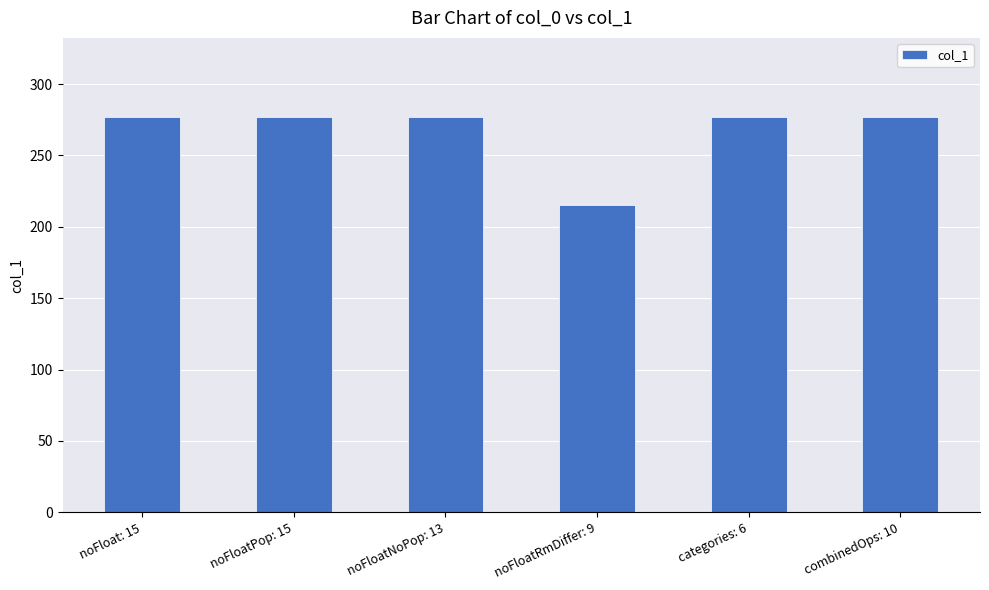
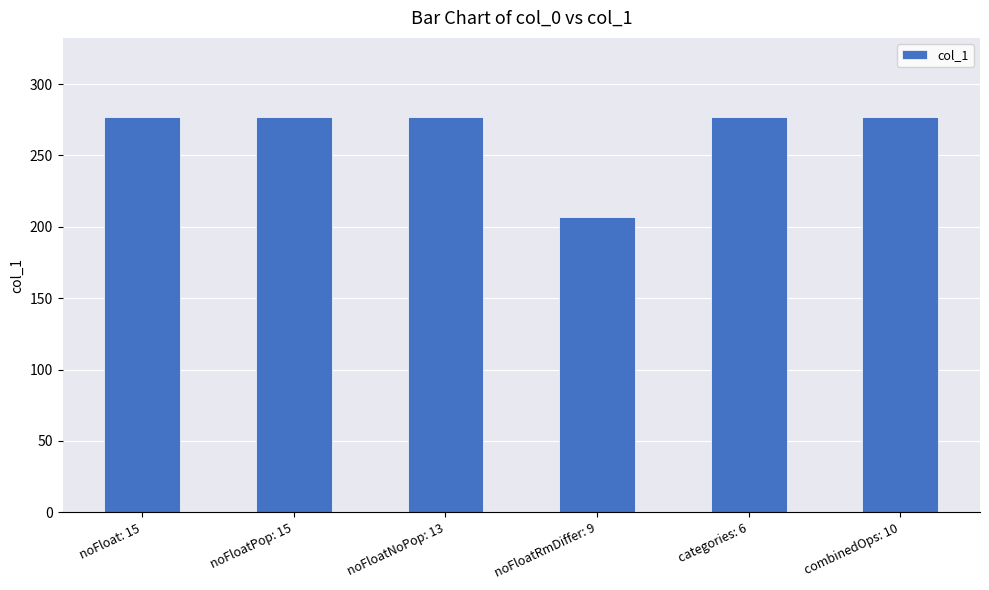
noFloatRmDiffer: 9: 215 -> 207
